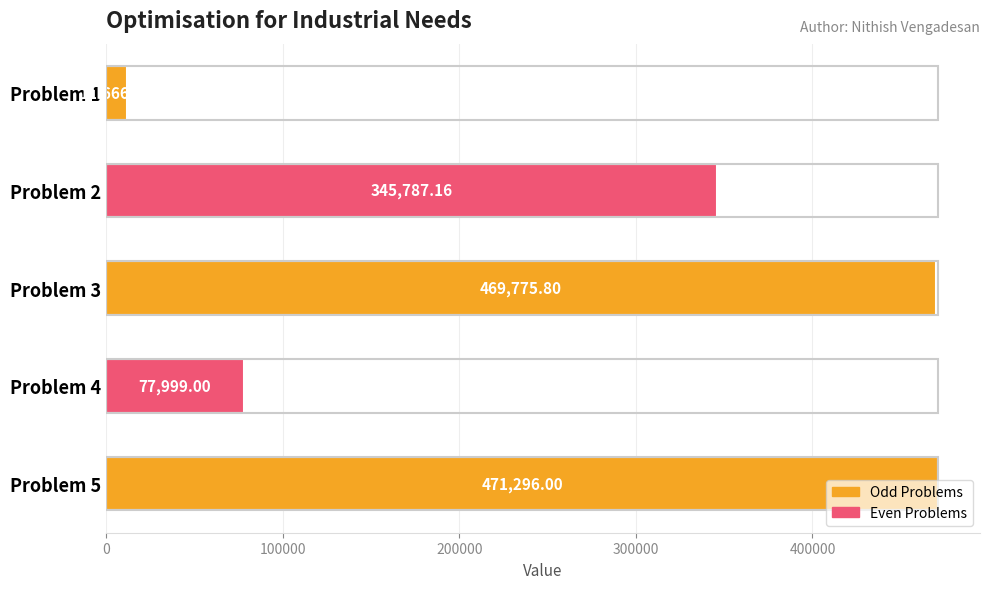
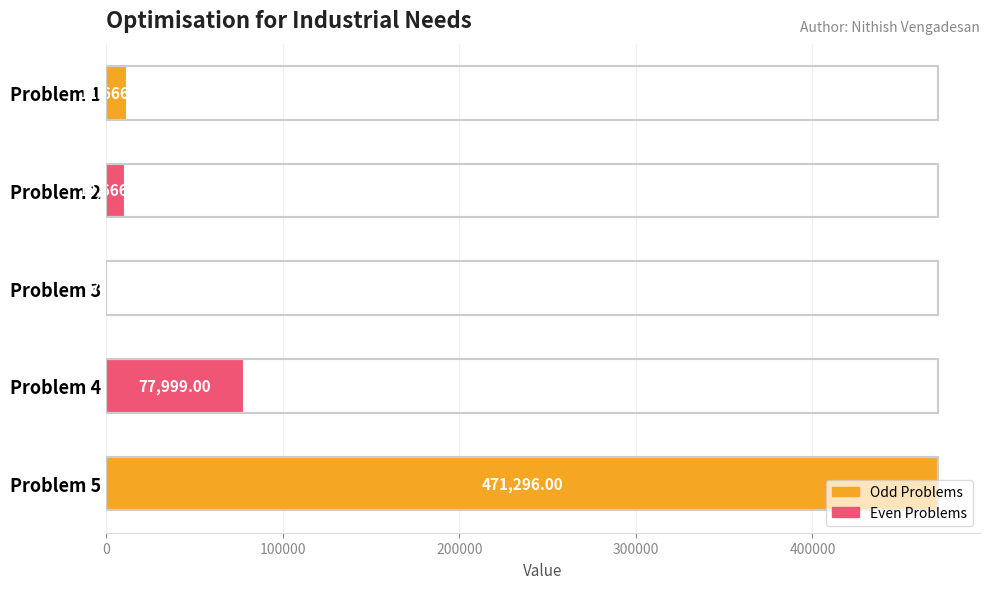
Problem 2: 346000 -> 11000
Problem 3: 470000 -> 1000
